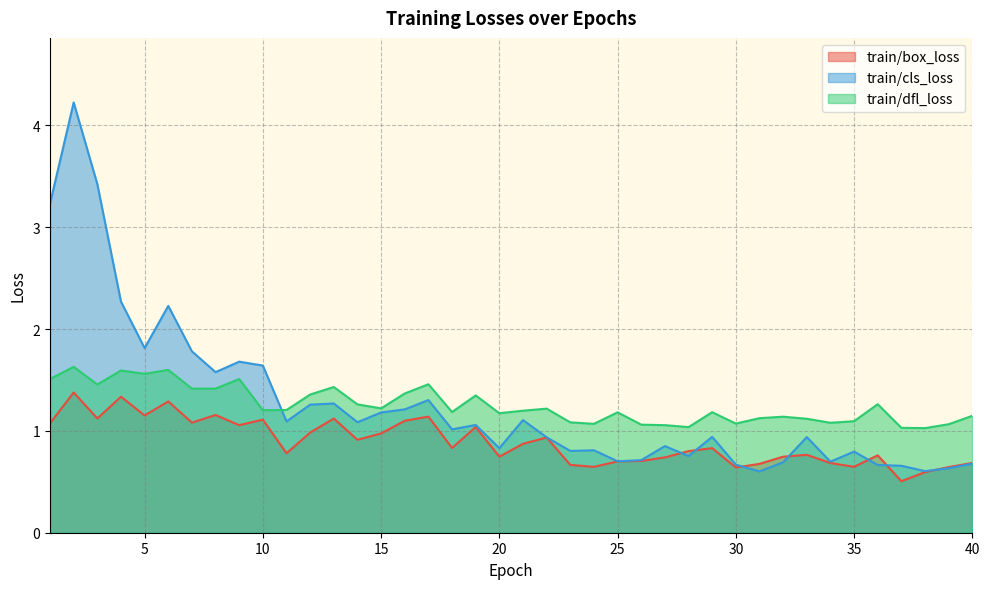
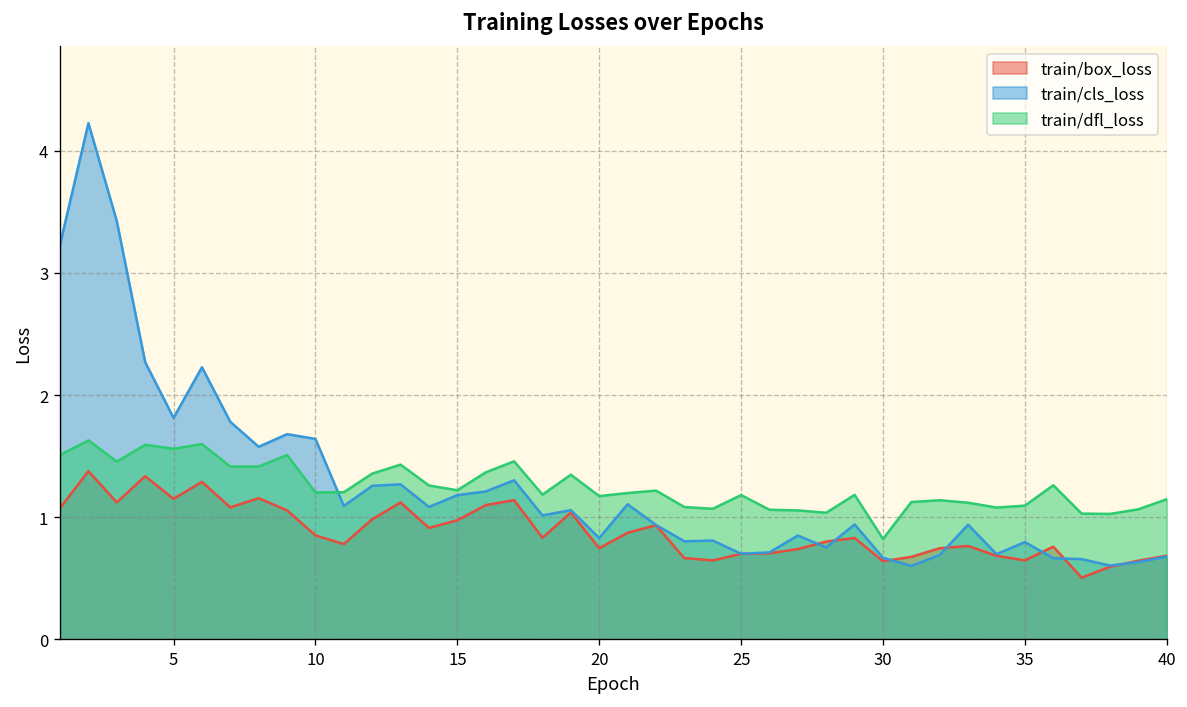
train/box_loss, 10: 1.11 -> 0.85
train/dfl_loss, 30: 1.07 -> 0.82
